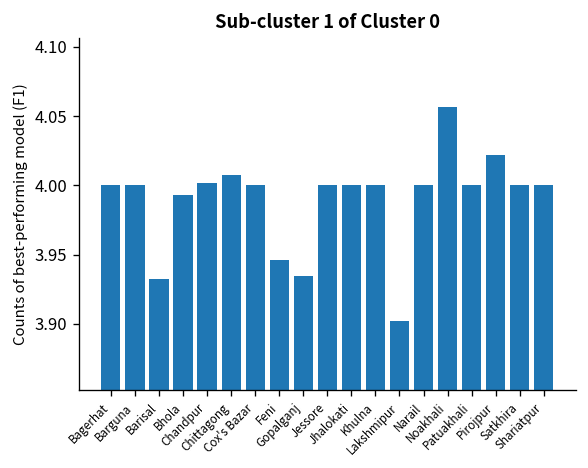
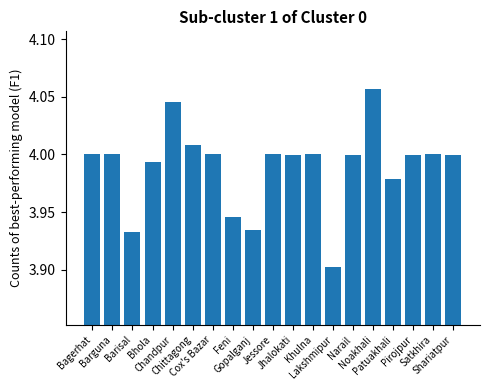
Chandpur: 4.001 -> 4.045
Patuakhali: 4.000 -> 3.979
Pirojpur: 4.022 -> 4.000
